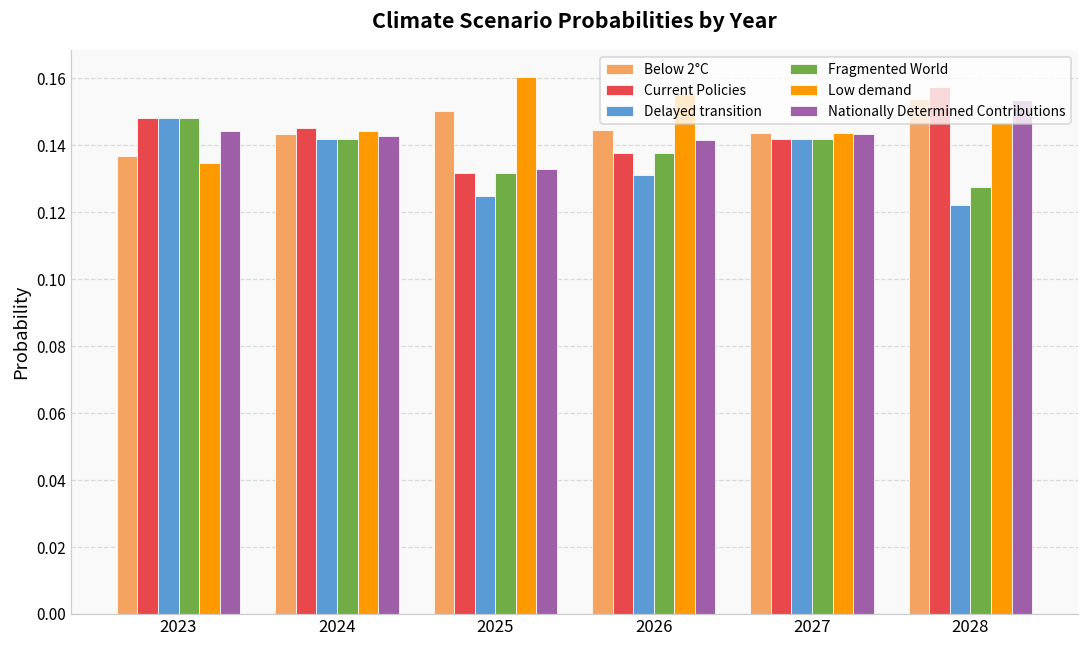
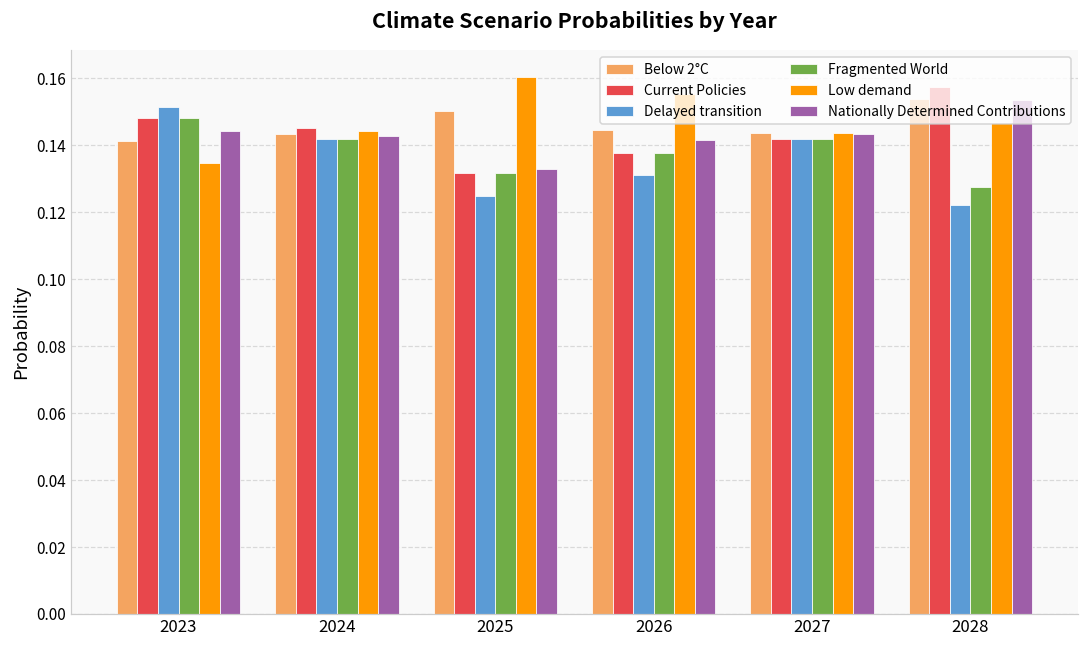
Below 2°C, 2023: 0.137 -> 0.141
Delayed transition, 2023: 0.148 -> 0.152
